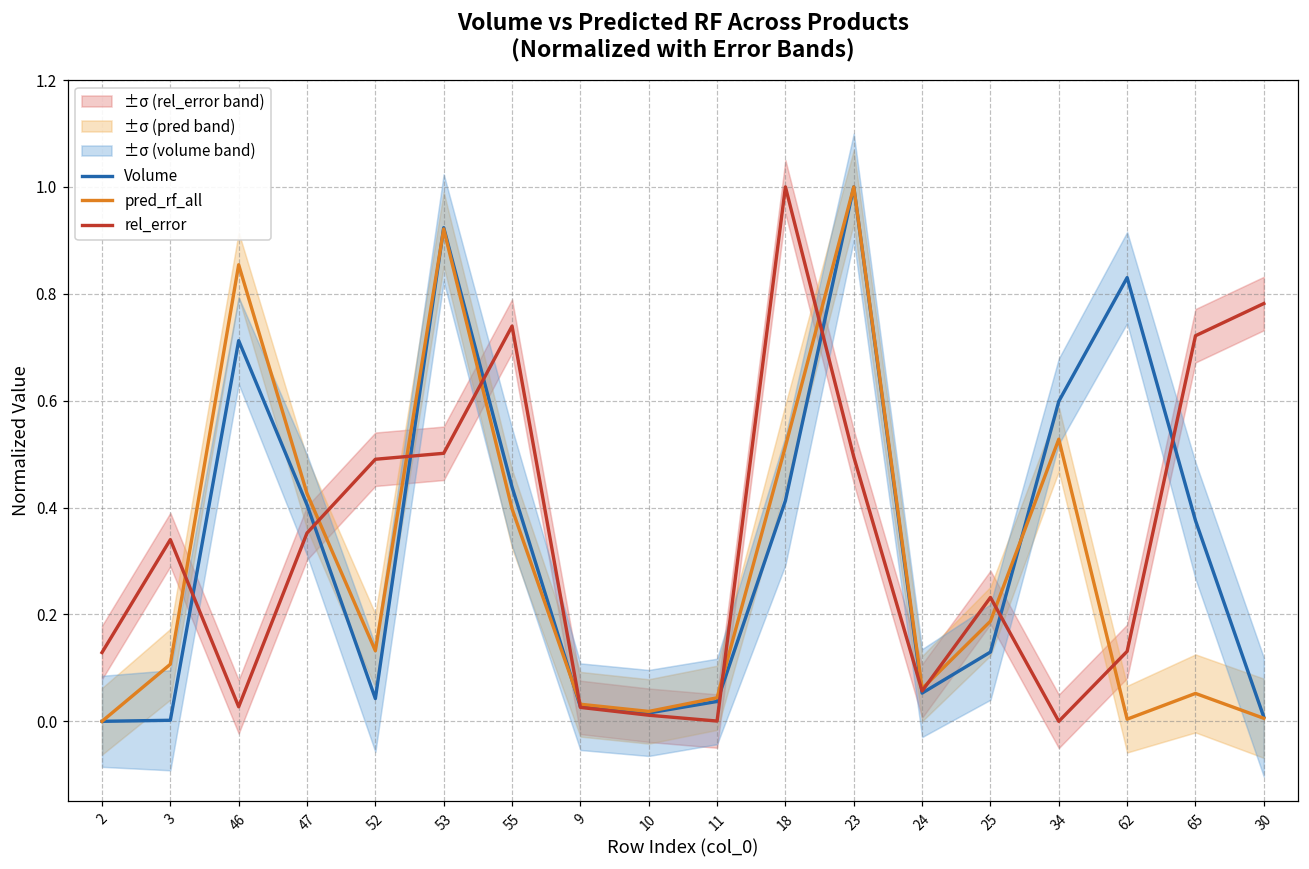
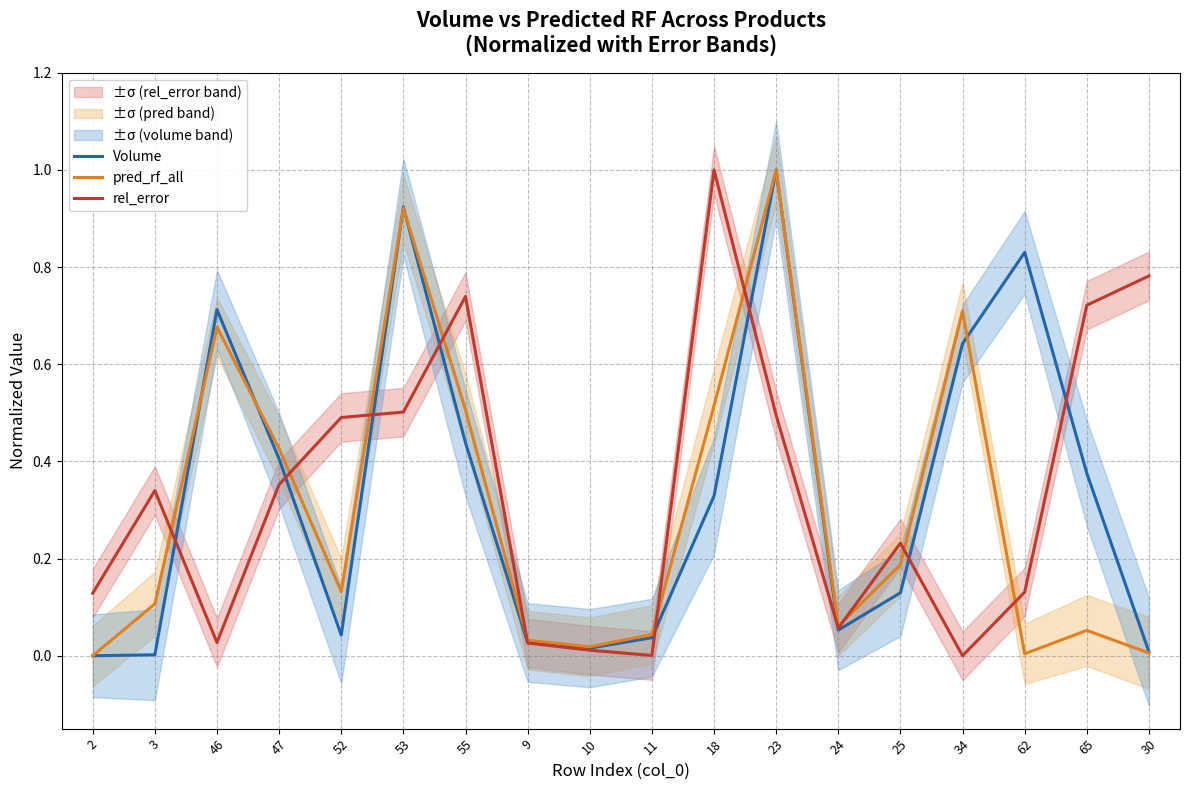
pred_rf_all, 46: 0.85 -> 0.68
pred_rf_all, 55: 0.40 -> 0.51
Volume, 18: 0.41 -> 0.33
Volume, 34: 0.60 -> 0.64
pred_rf_all, 34: 0.53 -> 0.71
